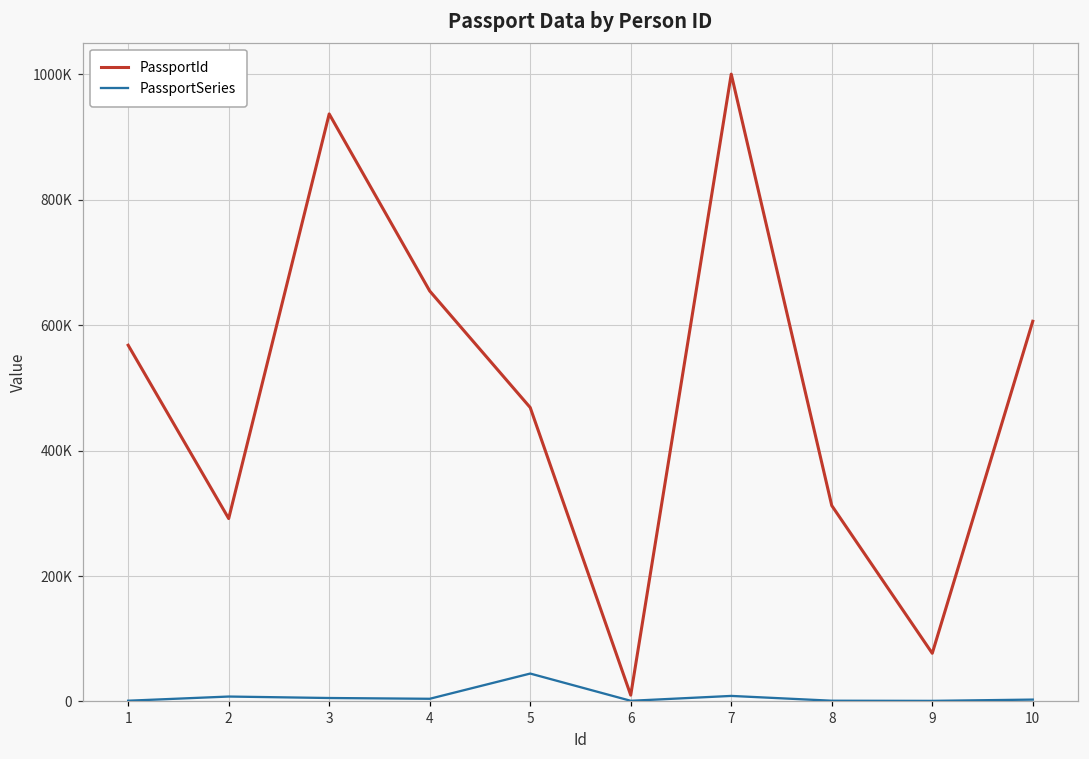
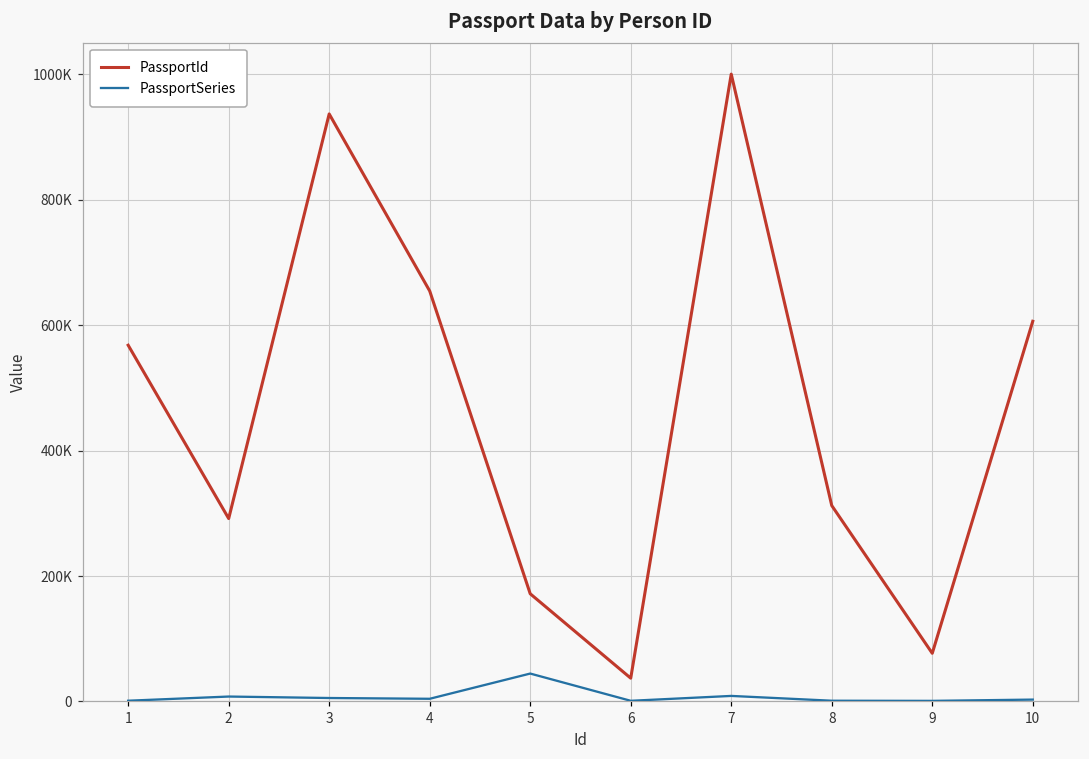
PassportId, 5: 470000 -> 170000
PassportId, 6: 10000 -> 40000
